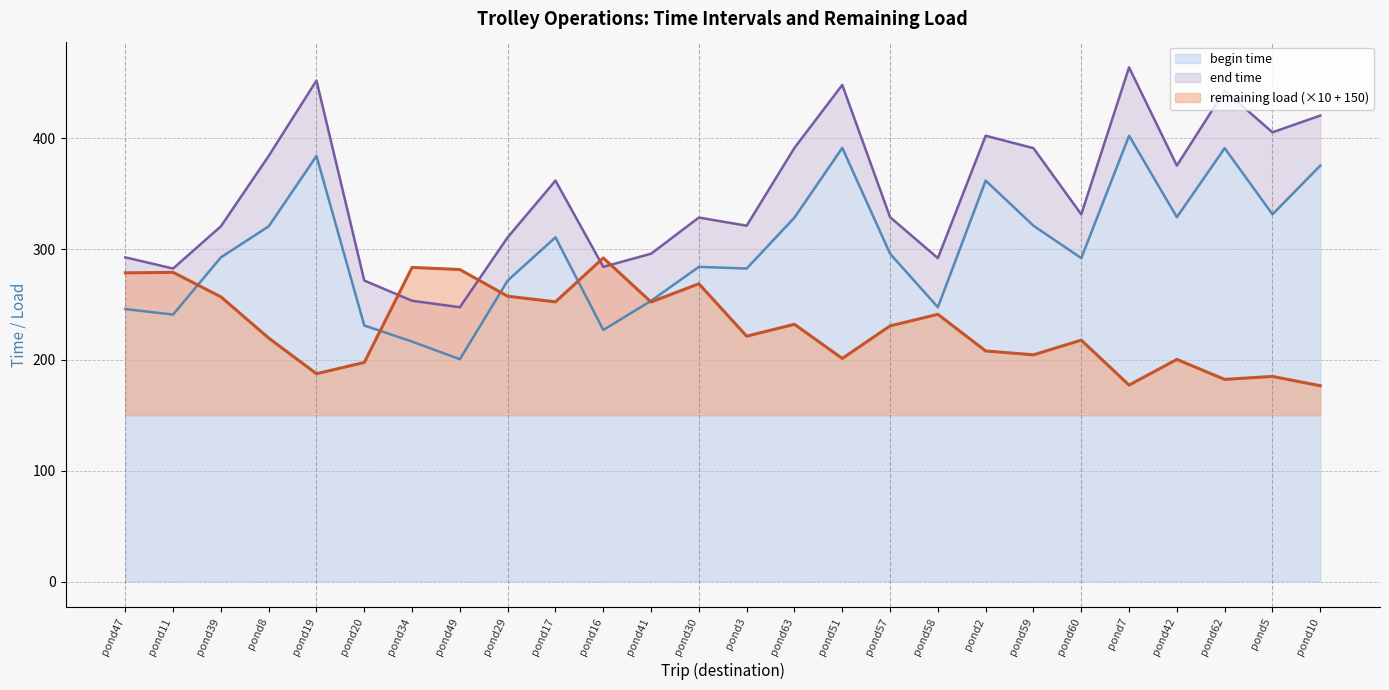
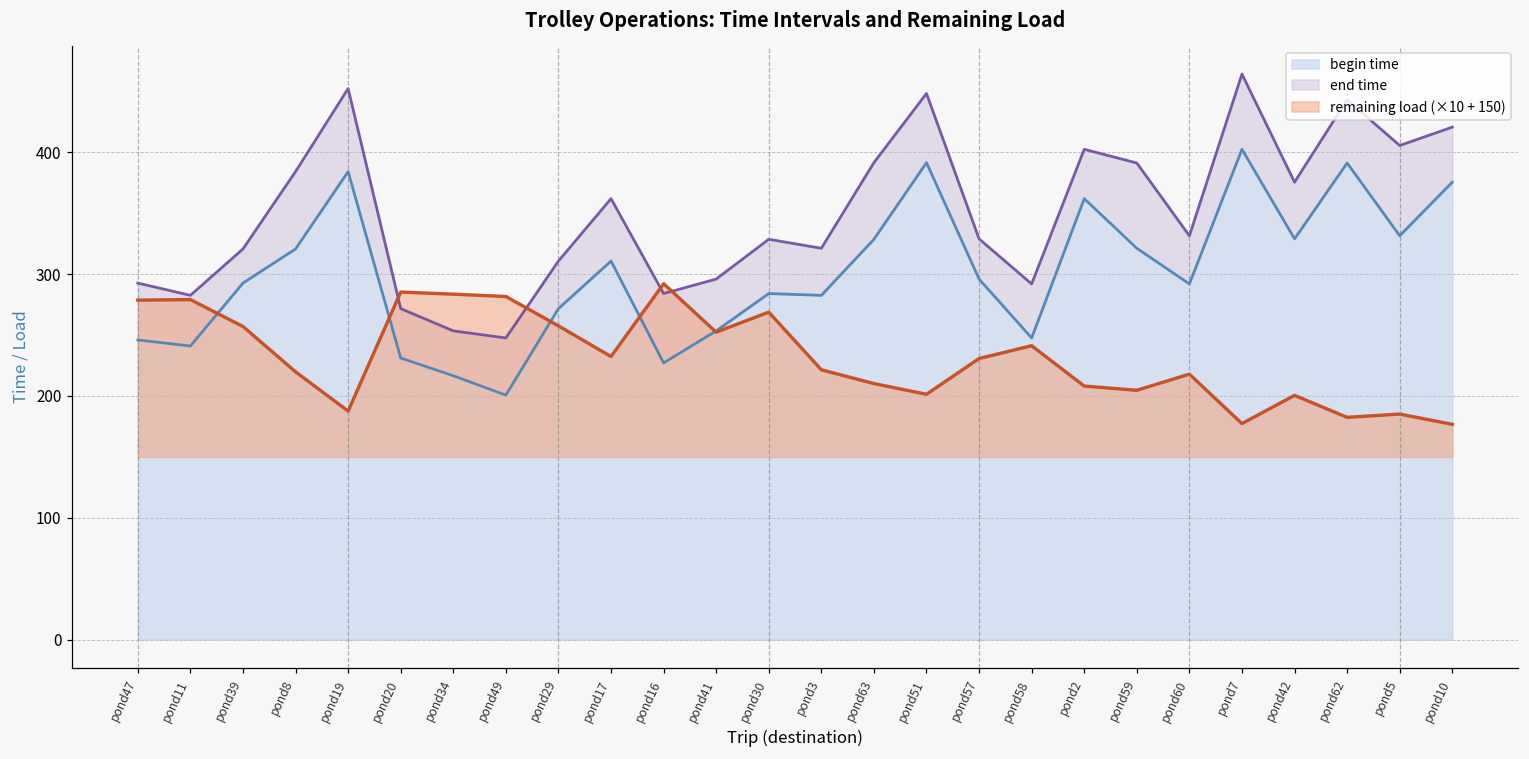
remaining load (×10 + 150), pond20: 198 -> 285
remaining load (×10 + 150), pond17: 252 -> 232
remaining load (×10 + 150), pond63: 232 -> 210
